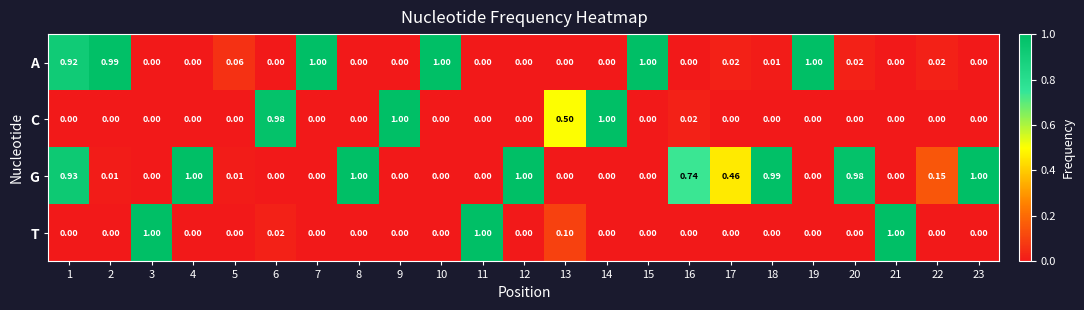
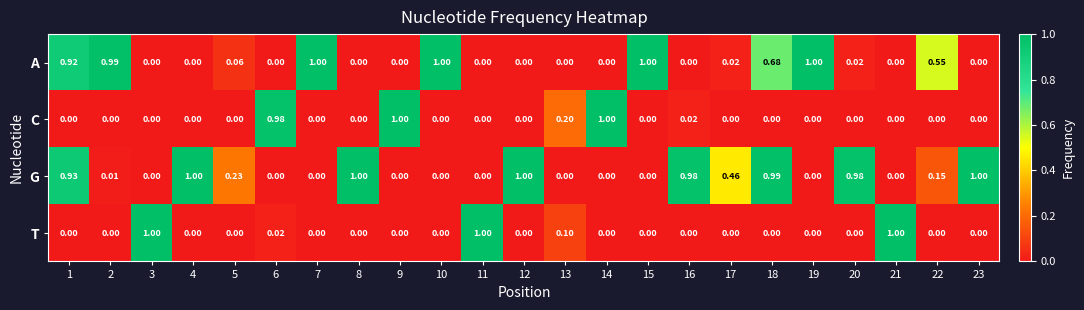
A, 18: 0.01 -> 0.68
A, 22: 0.02 -> 0.55
C, 13: 0.50 -> 0.20
G, 5: 0.01 -> 0.23
G, 16: 0.74 -> 0.98
